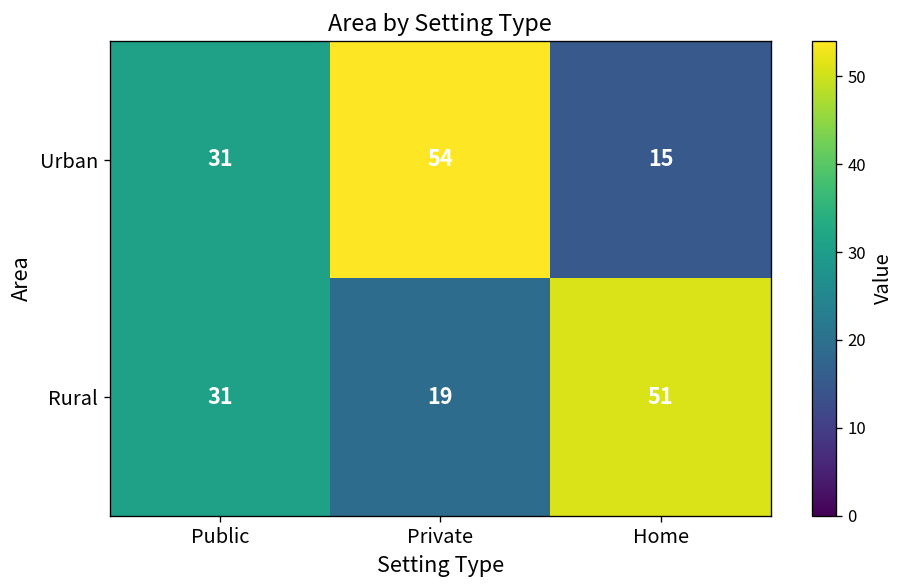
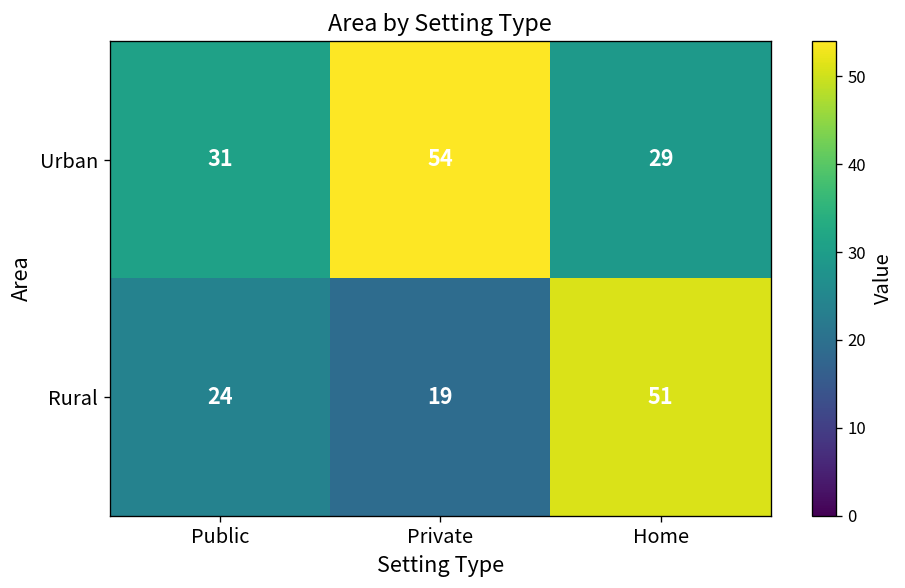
Urban, Home: 15 -> 29
Rural, Public: 31 -> 24
